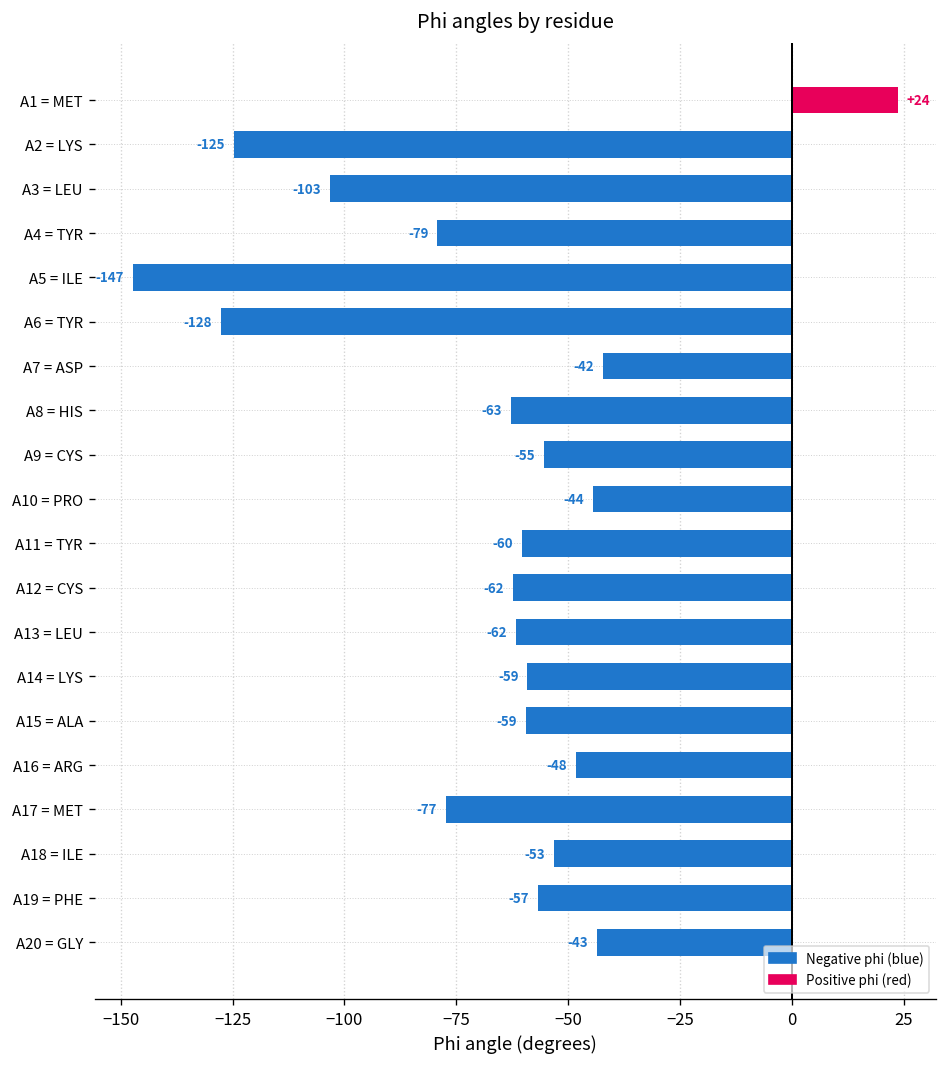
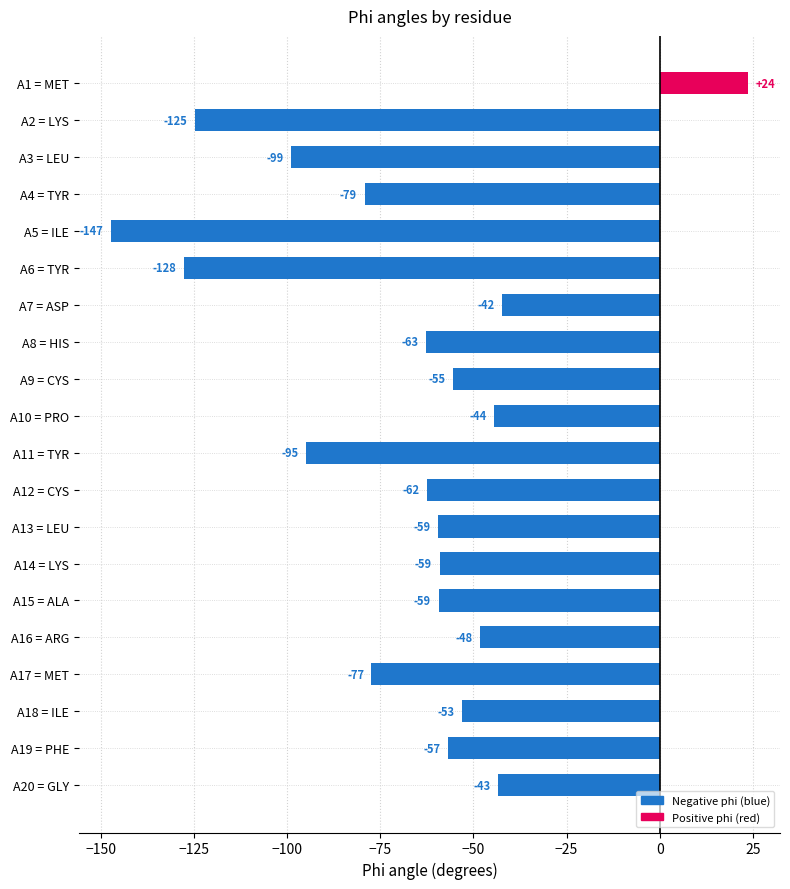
A3 = LEU: -103 -> -99
A11 = TYR: -60 -> -95
A13 = LEU: -62 -> -59
